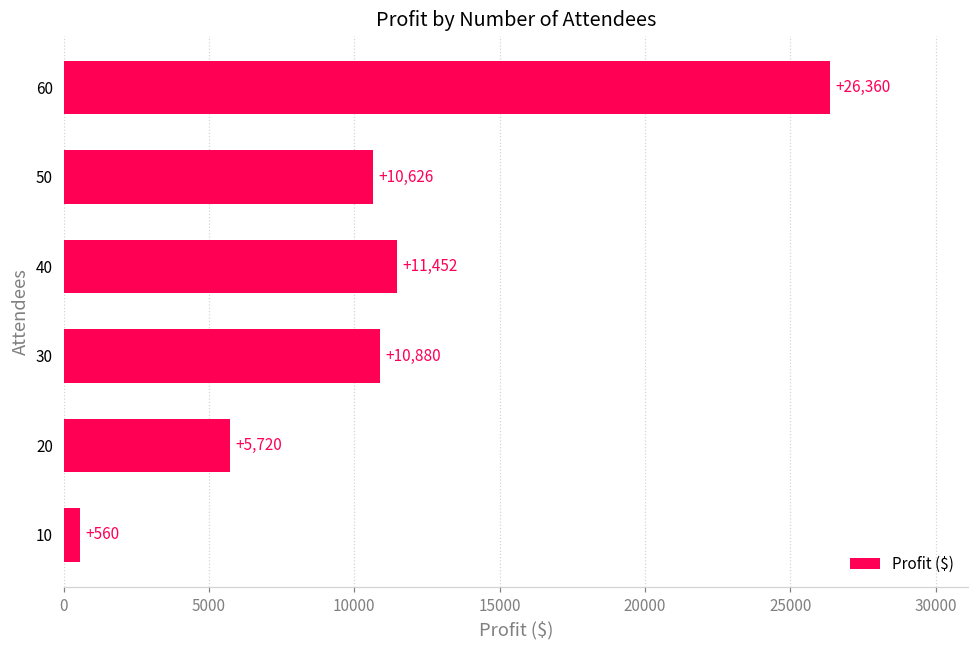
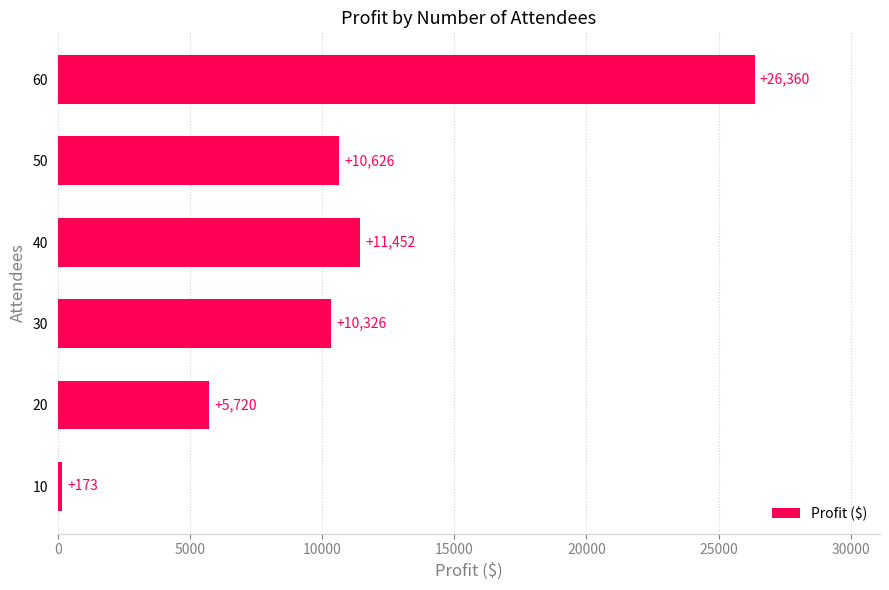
30: +10,880 -> +10,326
10: +560 -> +173
